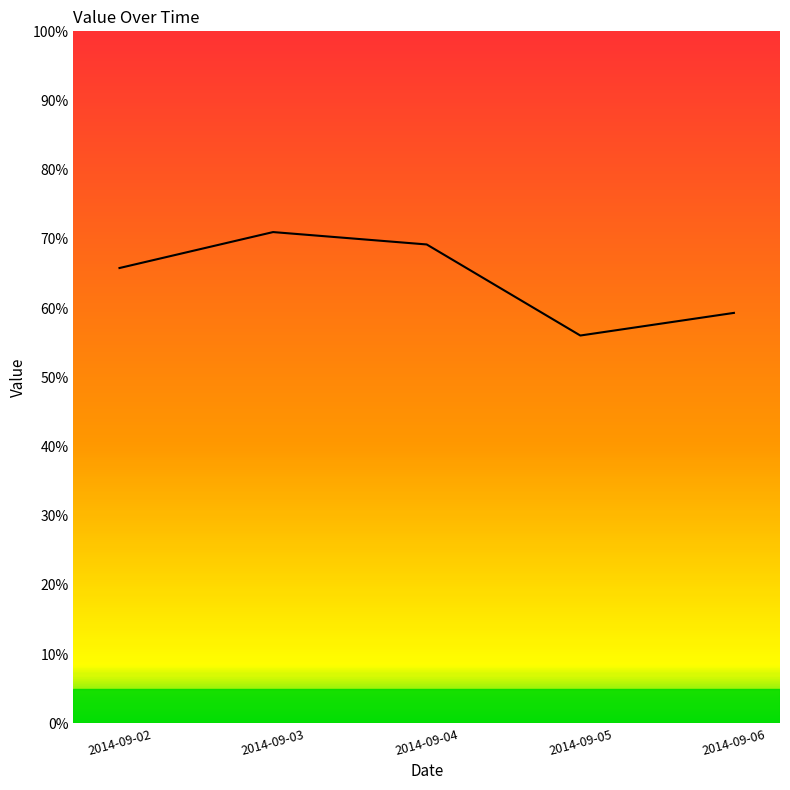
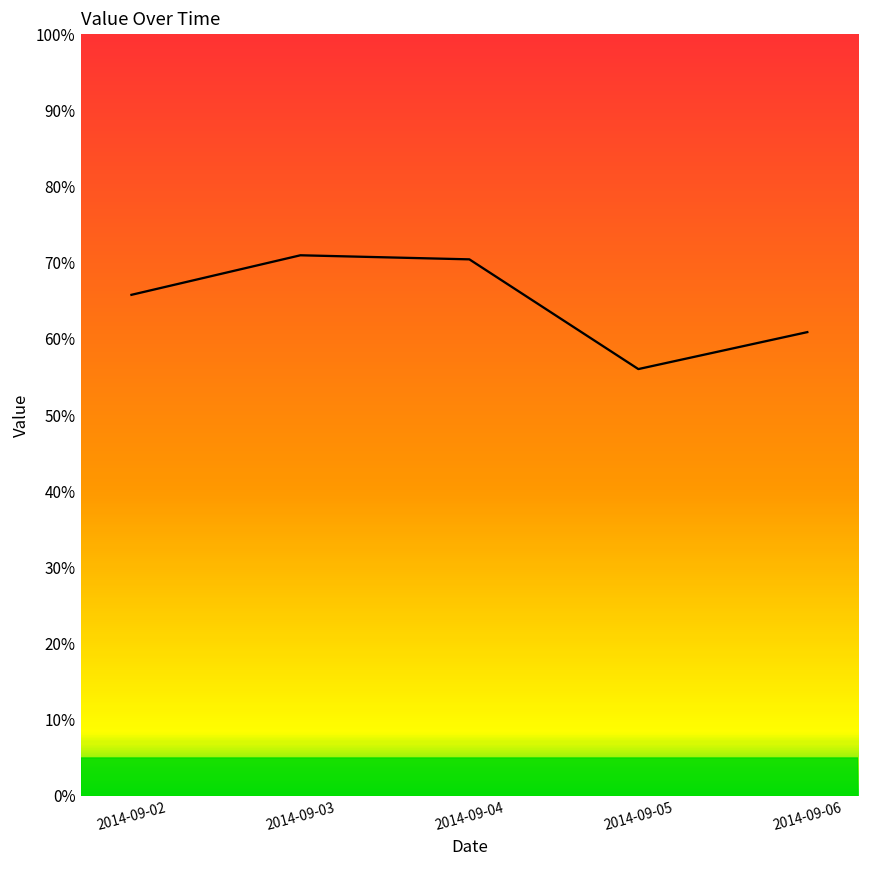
2014-09-04: 69% -> 70%
2014-09-06: 59% -> 61%
